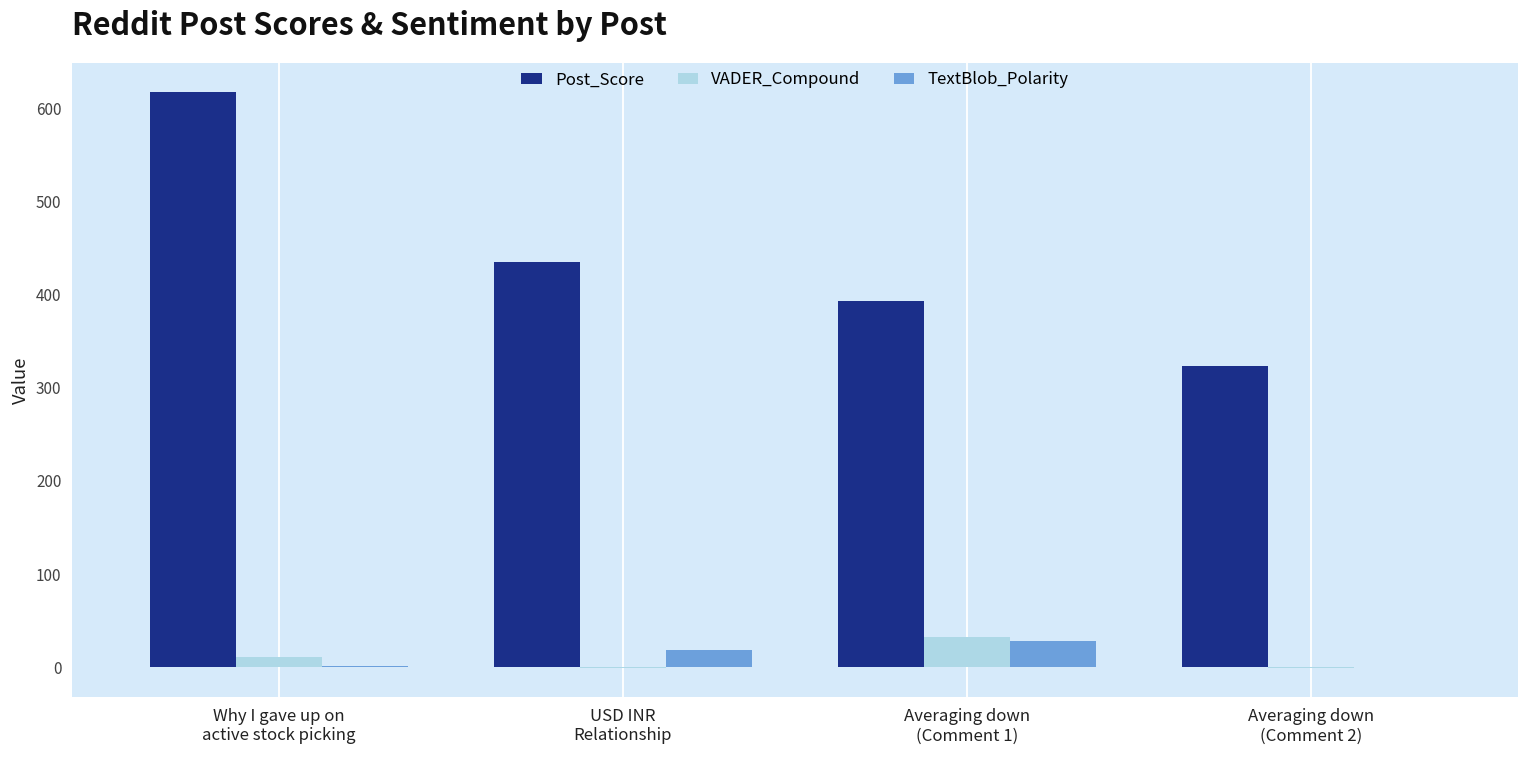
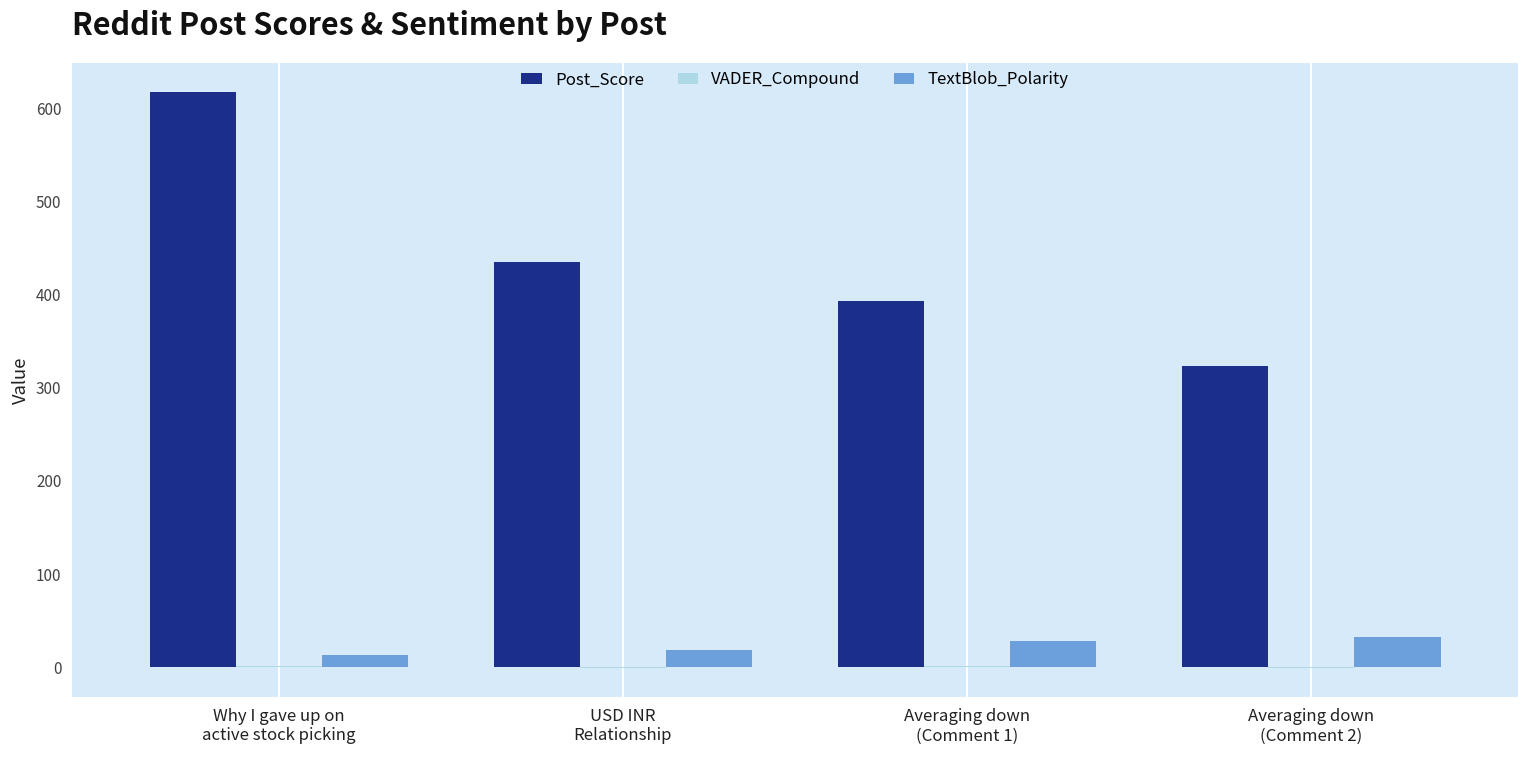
VADER_Compound, Why I gave up on active stock picking: 10 -> 0
TextBlob_Polarity, Why I gave up on active stock picking: 0 -> 10
VADER_Compound, Averaging down (Comment 1): 30 -> 0
TextBlob_Polarity, Averaging down (Comment 2): 0 -> 30
